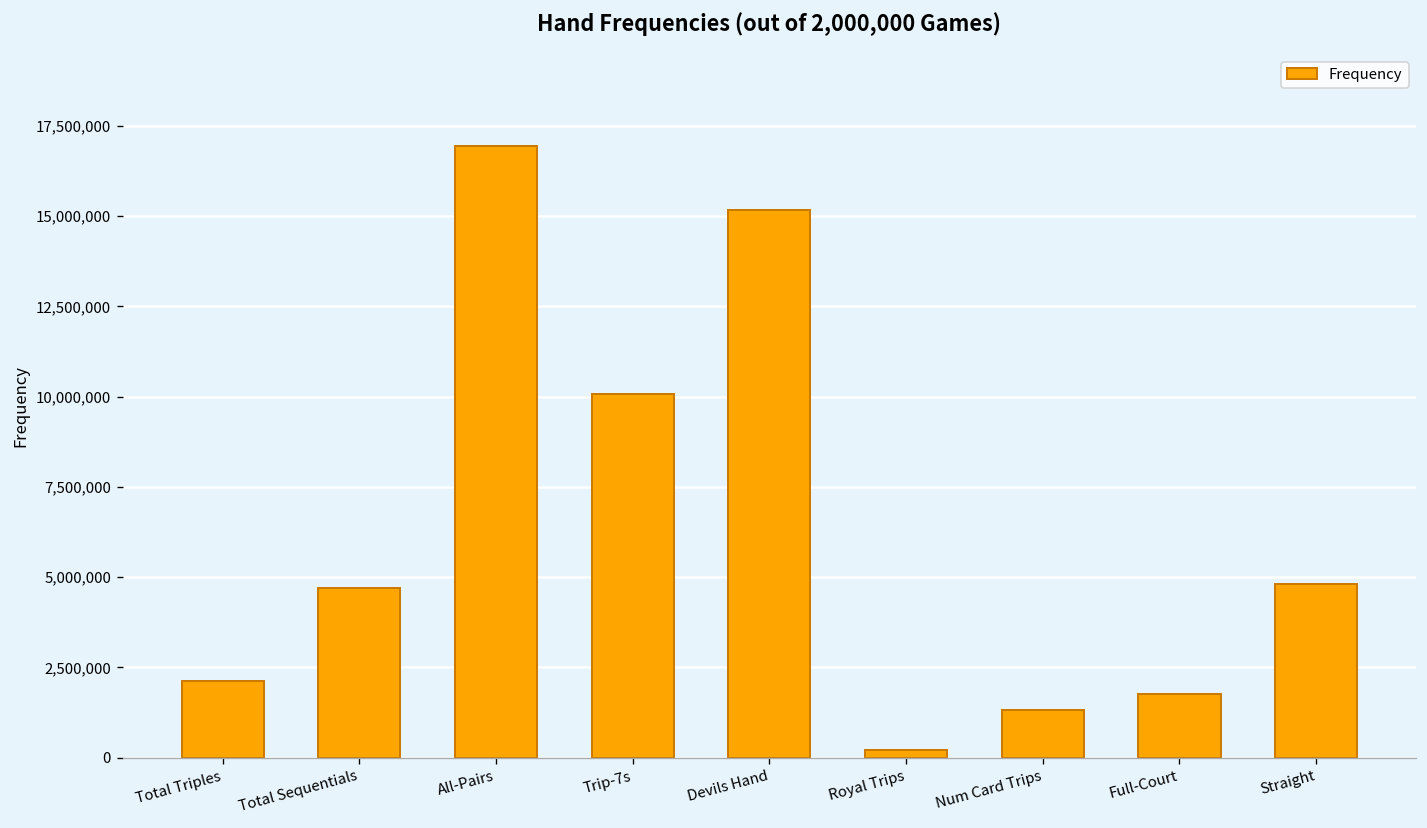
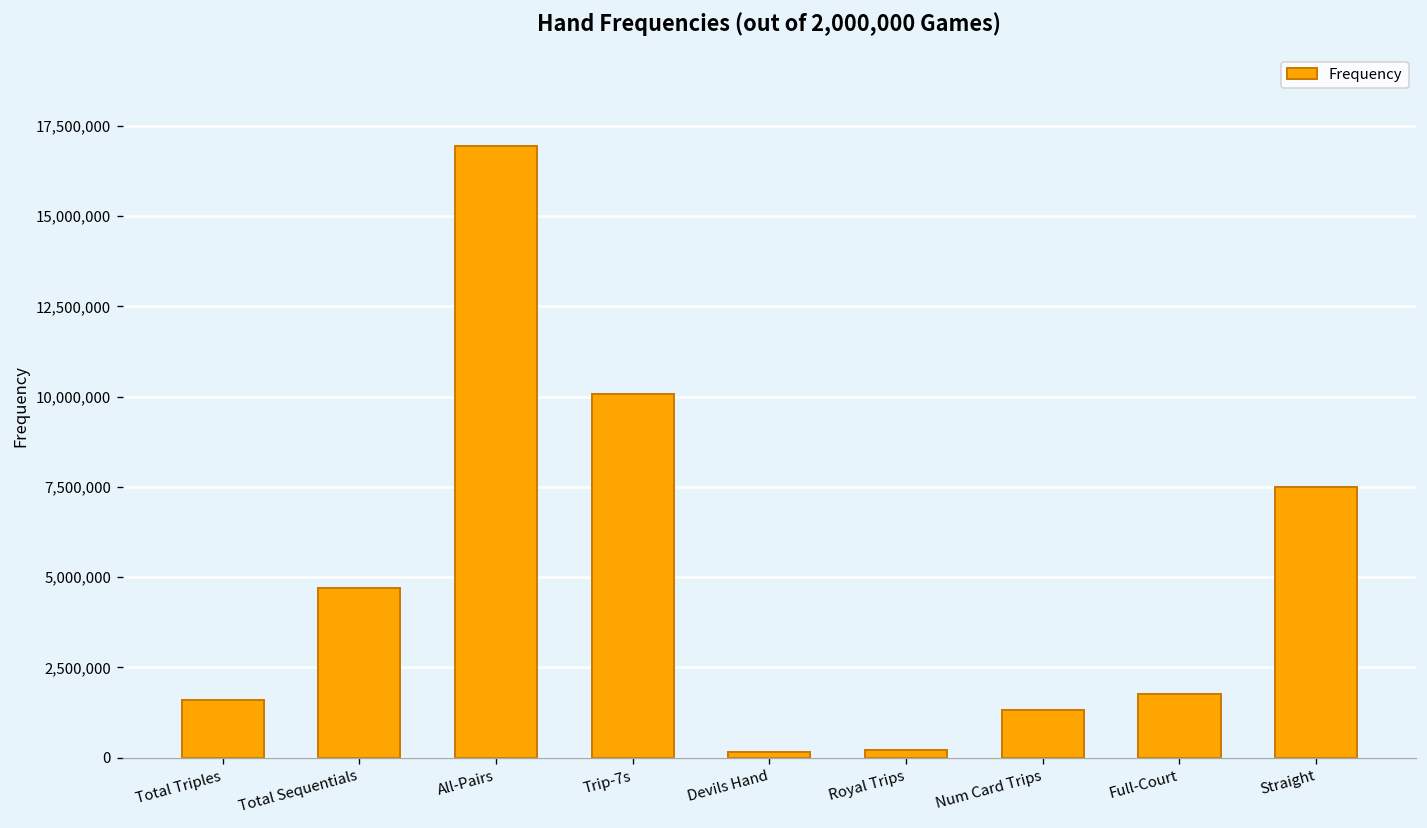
Total Triples: 2,100,000 -> 1,600,000
Devils Hand: 15,200,000 -> 200,000
Straight: 4,800,000 -> 7,500,000
